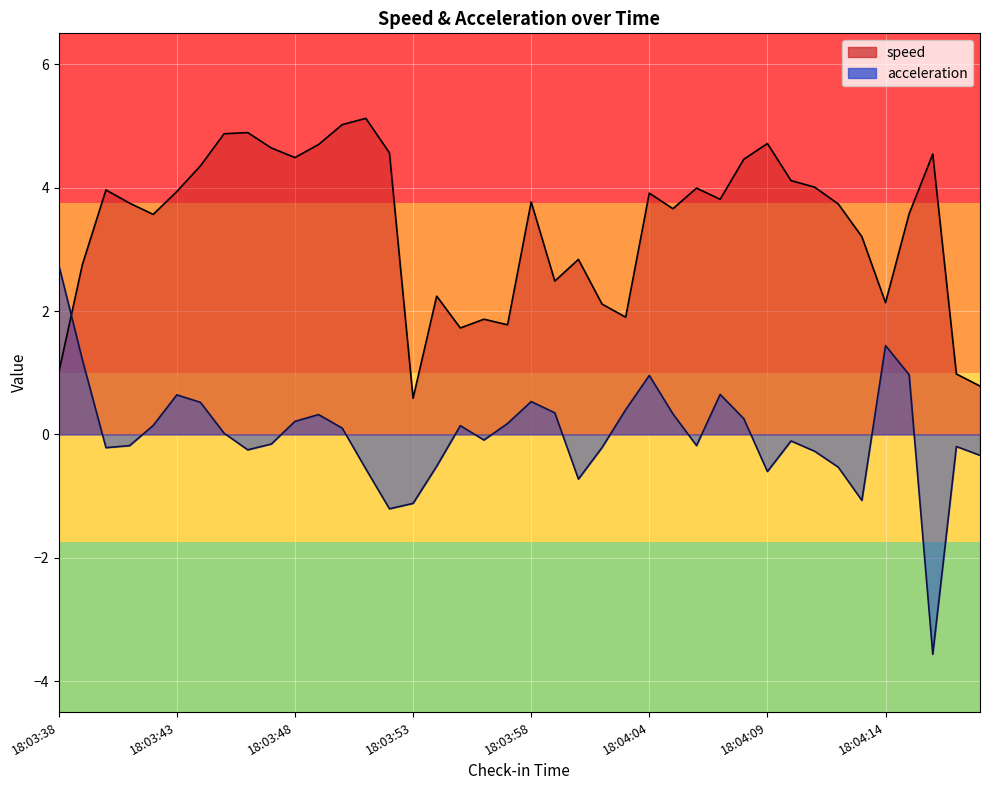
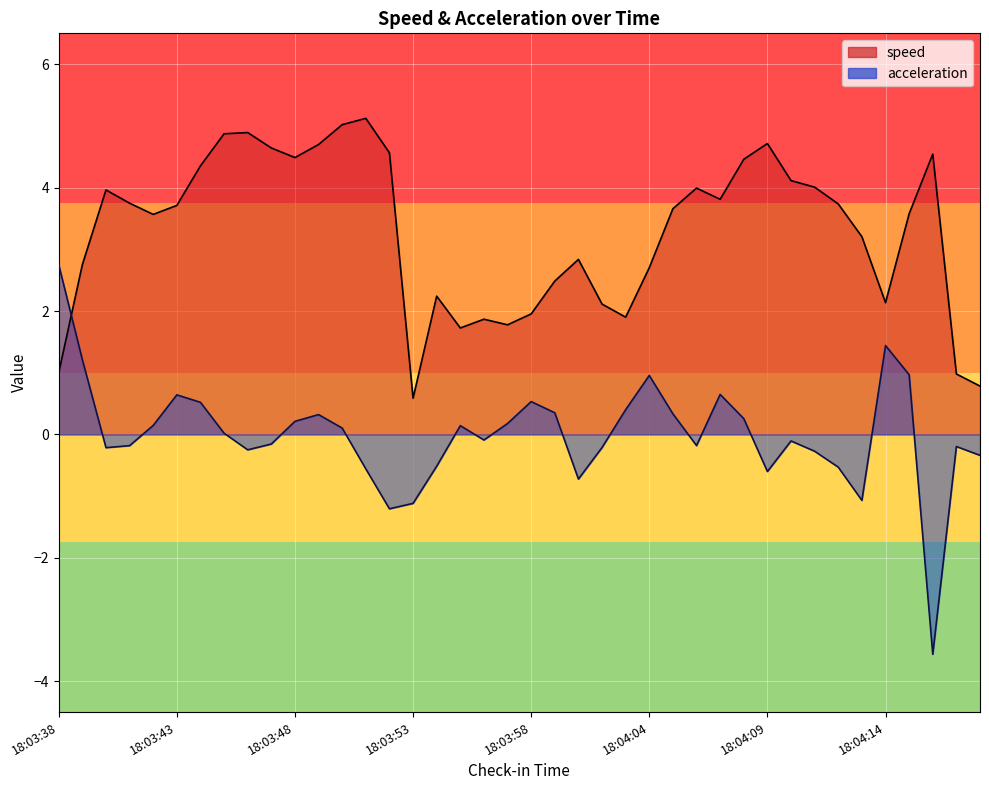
speed, 18:03:43: 3.9 -> 3.7
speed, 18:03:58: 3.8 -> 2.0
speed, 18:04:04: 3.9 -> 2.7
